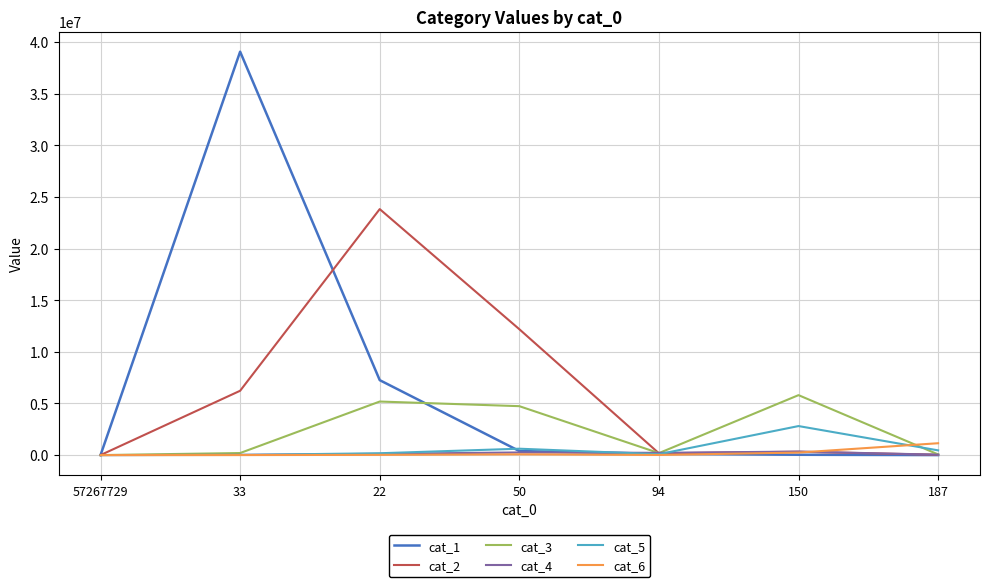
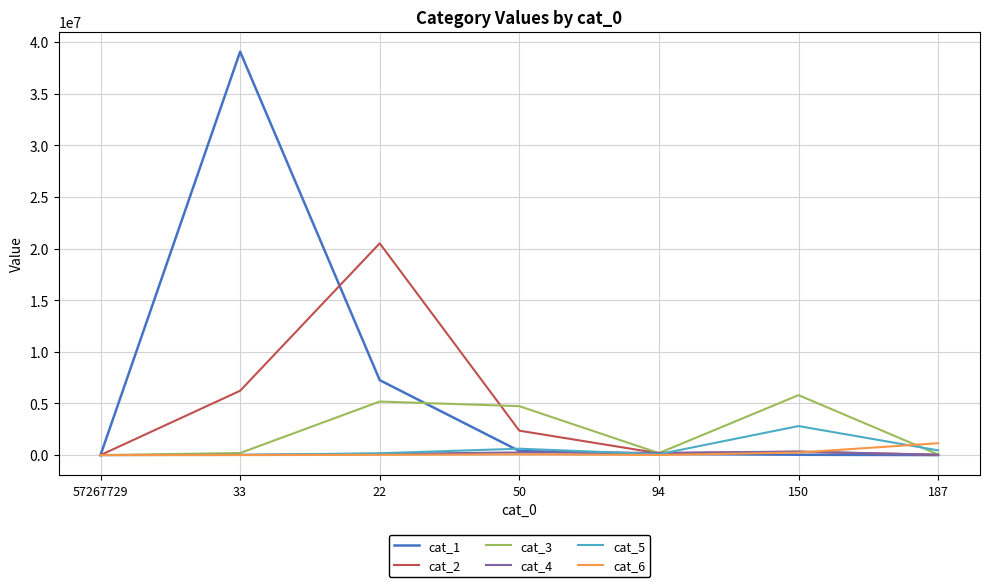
cat_2, 22: 23800000 -> 20500000
cat_2, 50: 12200000 -> 2400000
